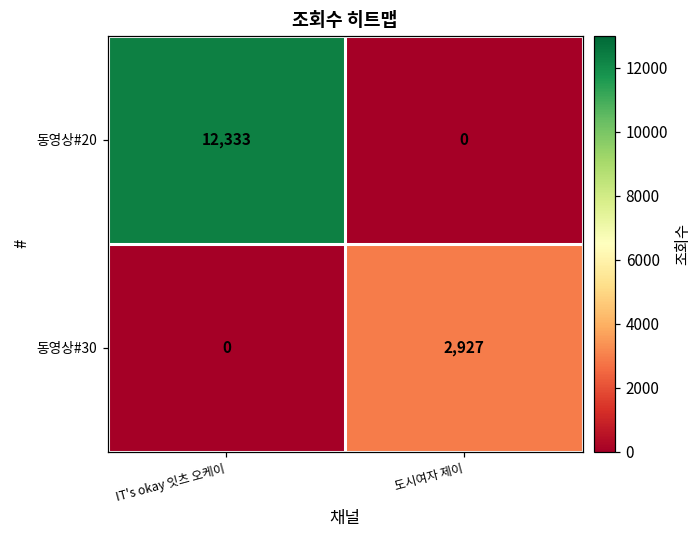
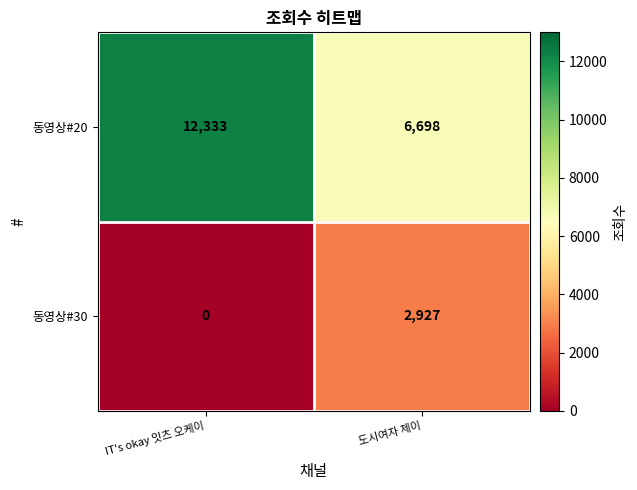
동영상#20, 도시여자 제이: 0 -> 6,698
